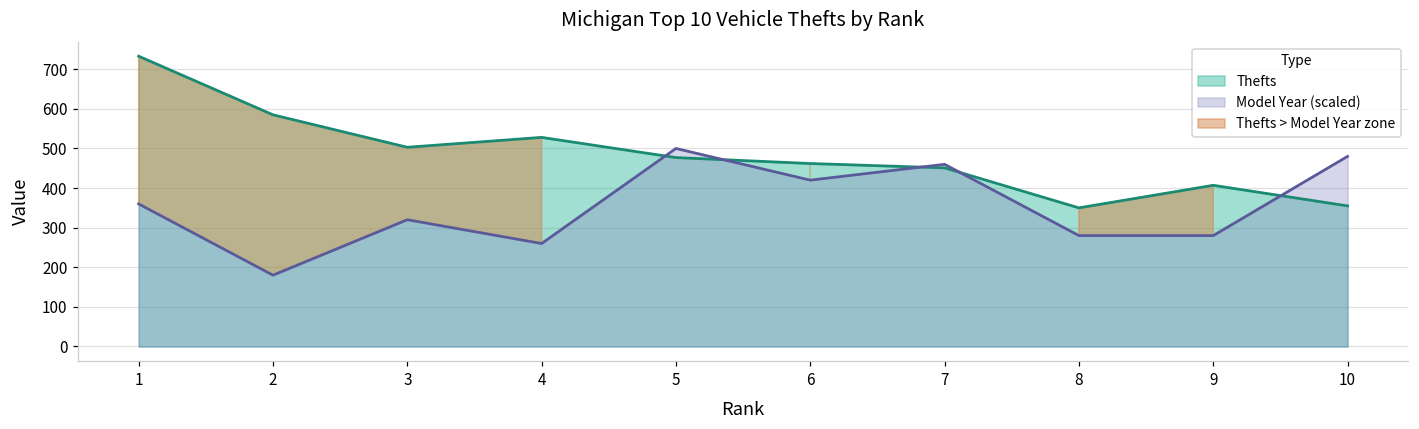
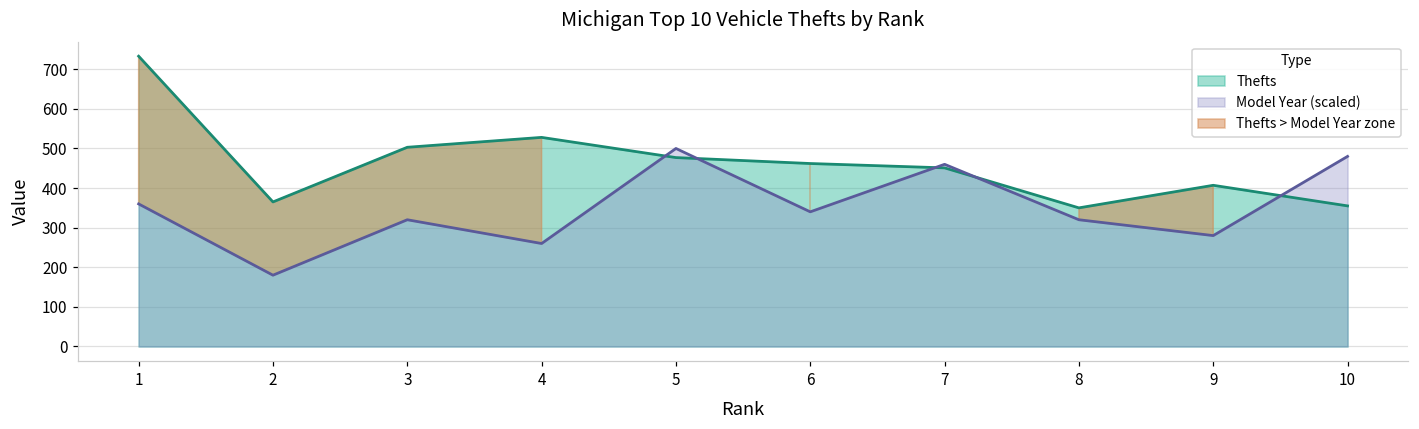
Thefts, 2: 590 -> 370
Model Year (scaled), 6: 420 -> 340
Model Year (scaled), 8: 280 -> 320
